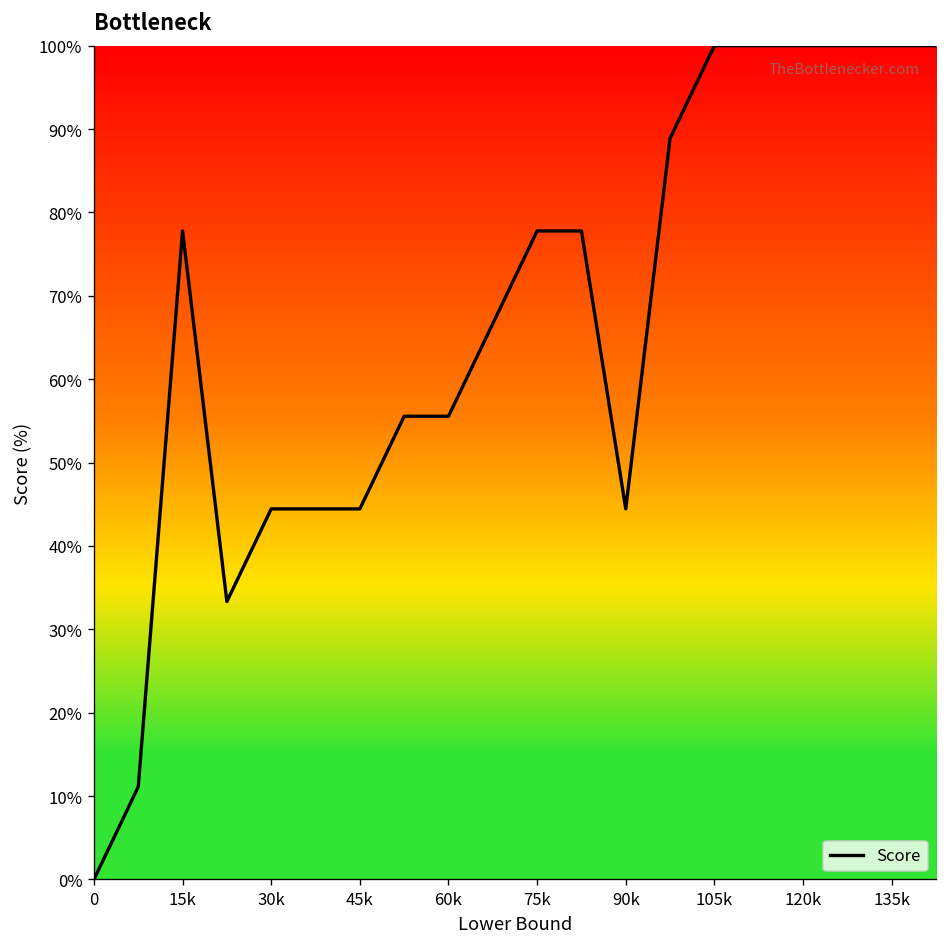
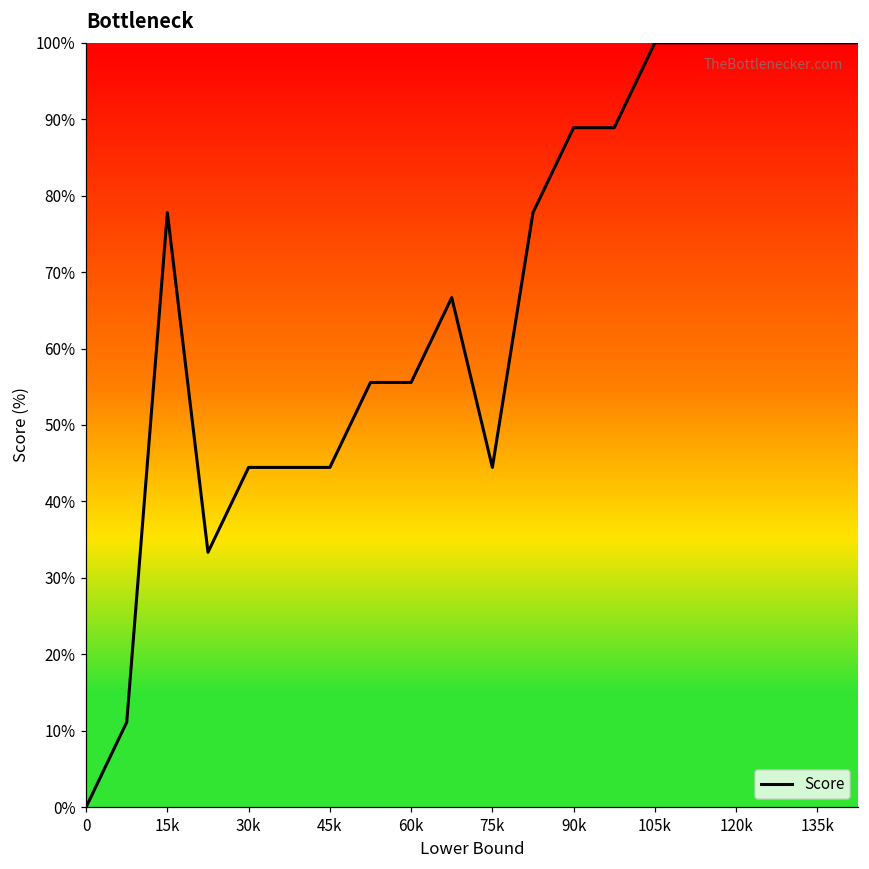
75k: 78% -> 44%
90k: 44% -> 89%
